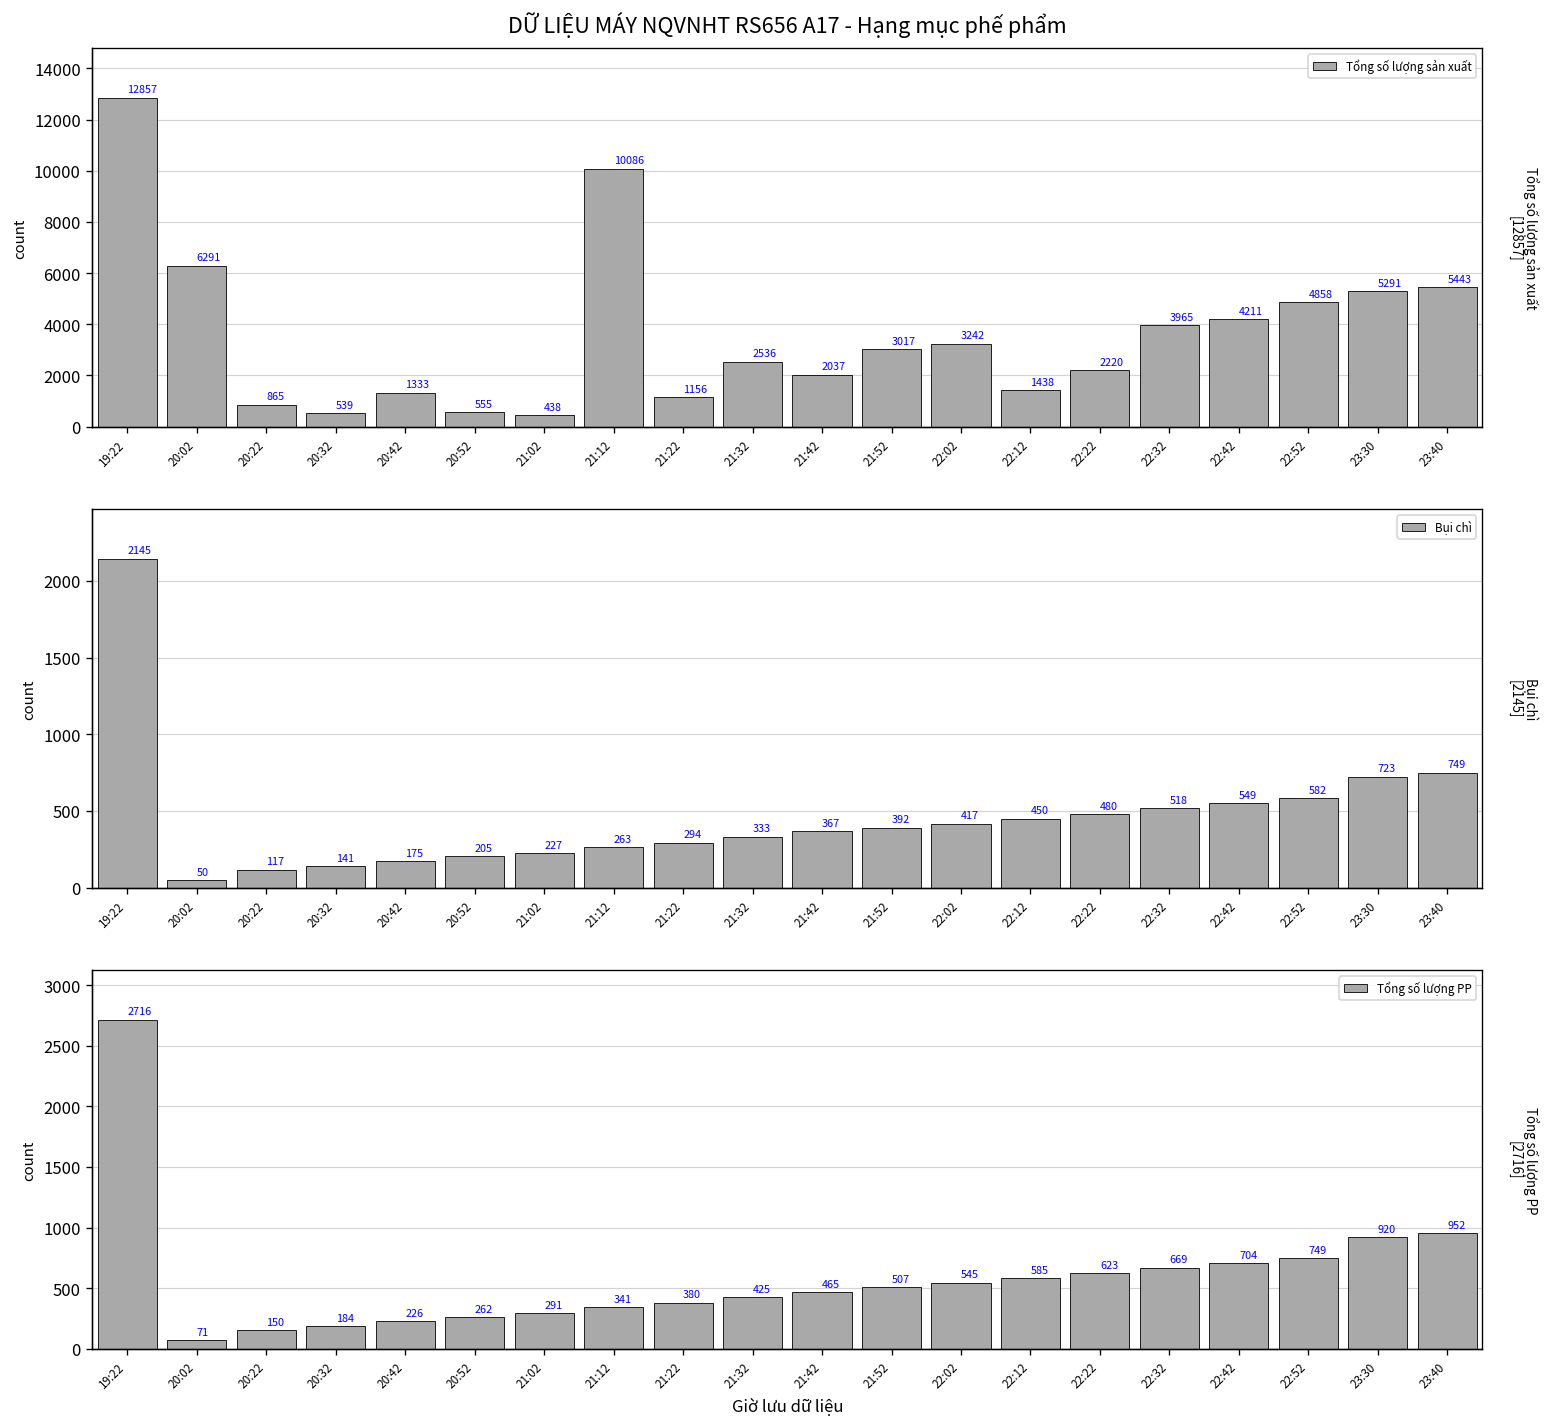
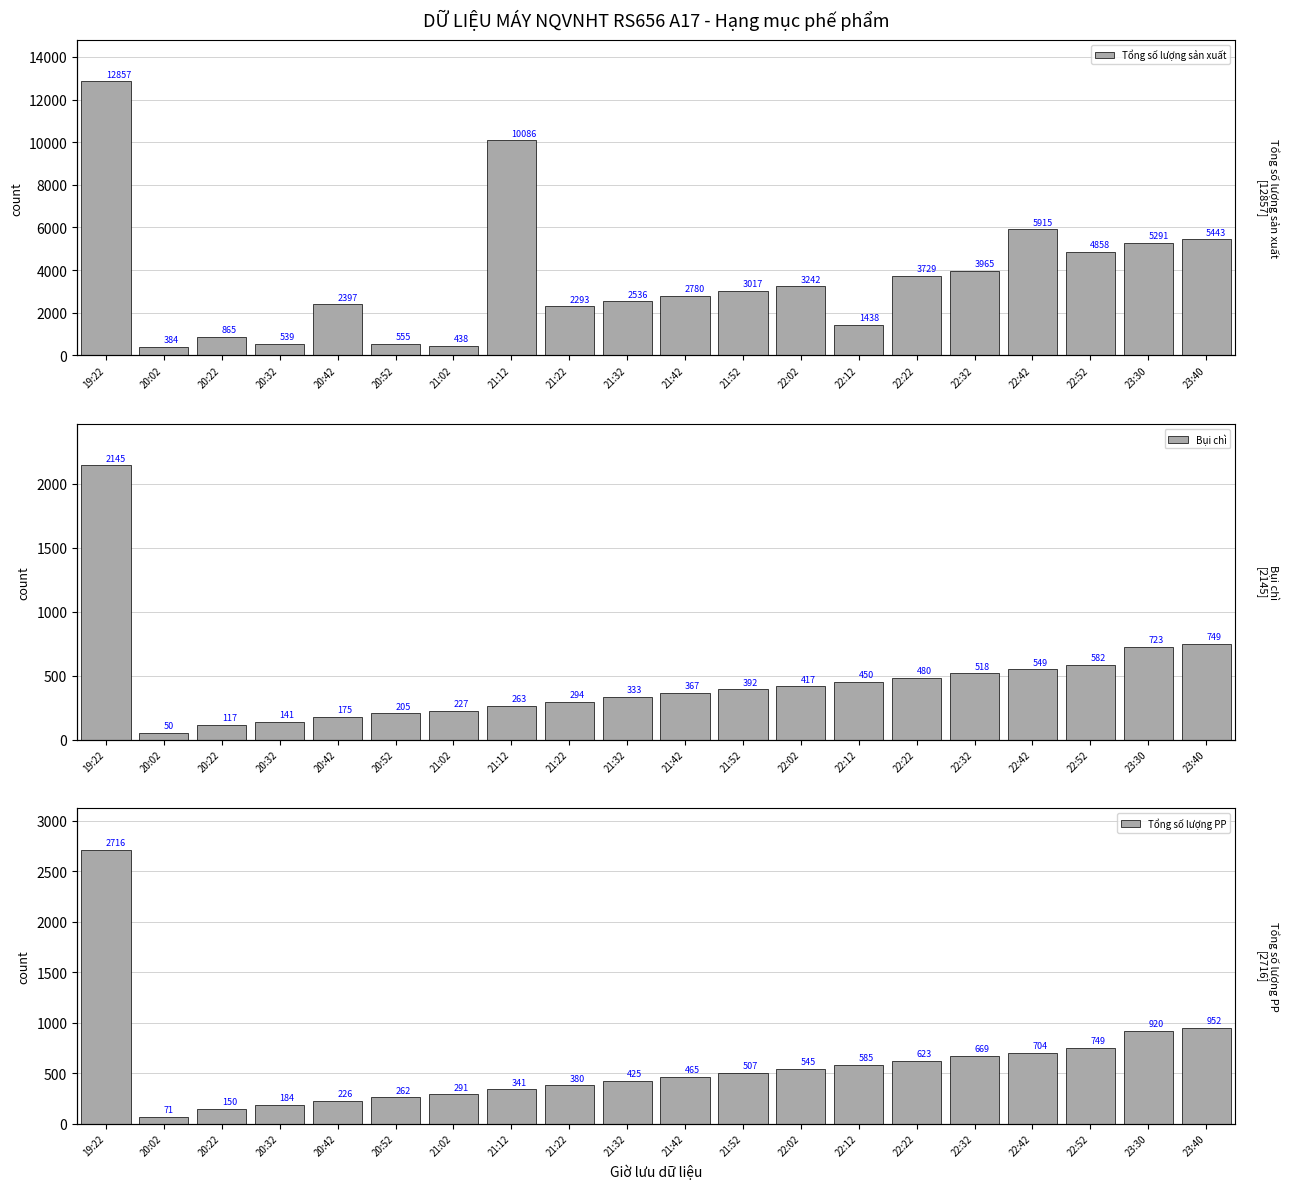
DỮ LIỆU MÁY NQVNHT RS656 A17 - Hạng mục phế phẩm, 20:02: 6291 -> 384
DỮ LIỆU MÁY NQVNHT RS656 A17 - Hạng mục phế phẩm, 20:42: 1333 -> 2397
DỮ LIỆU MÁY NQVNHT RS656 A17 - Hạng mục phế phẩm, 21:22: 1156 -> 2293
DỮ LIỆU MÁY NQVNHT RS656 A17 - Hạng mục phế phẩm, 21:42: 2037 -> 2780
DỮ LIỆU MÁY NQVNHT RS656 A17 - Hạng mục phế phẩm, 22:22: 2220 -> 3729
DỮ LIỆU MÁY NQVNHT RS656 A17 - Hạng mục phế phẩm, 22:42: 4211 -> 5915
